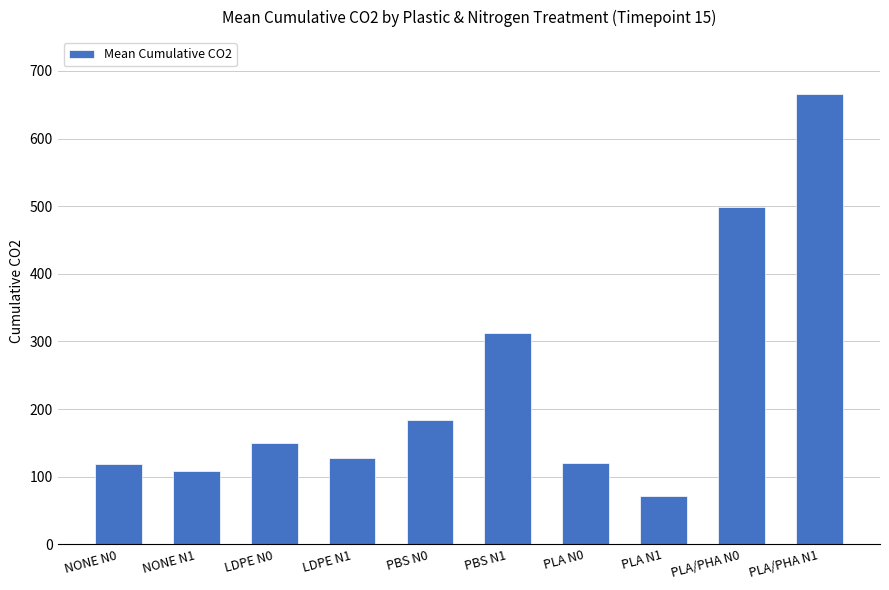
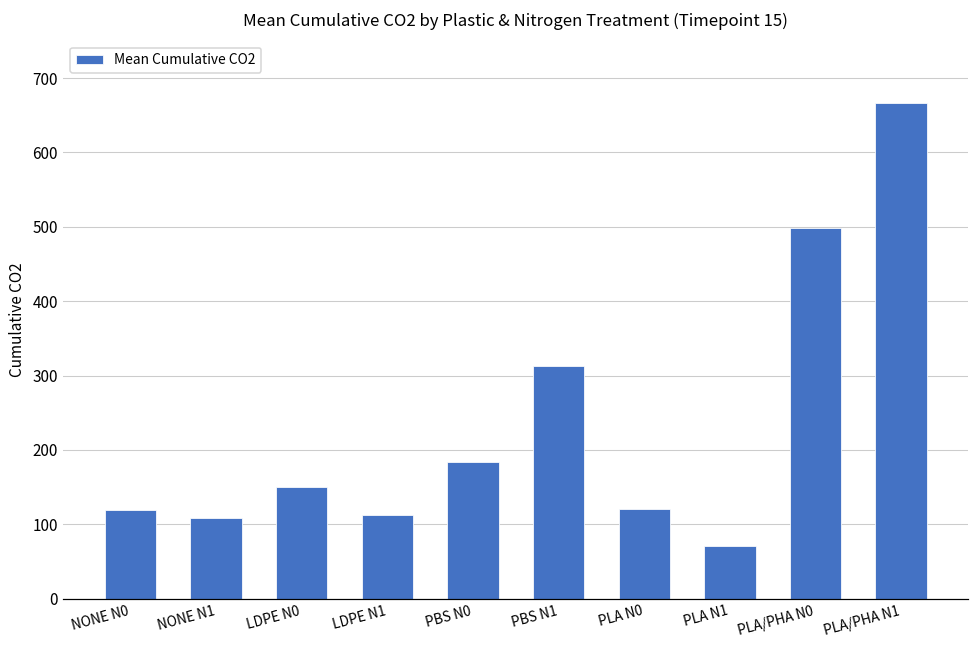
LDPE N1: 130 -> 110
